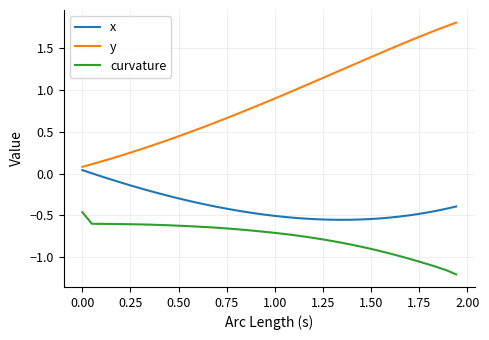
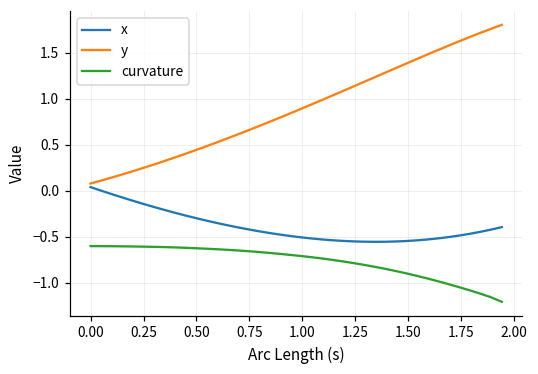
curvature, 0.00: -0.5 -> -0.6
